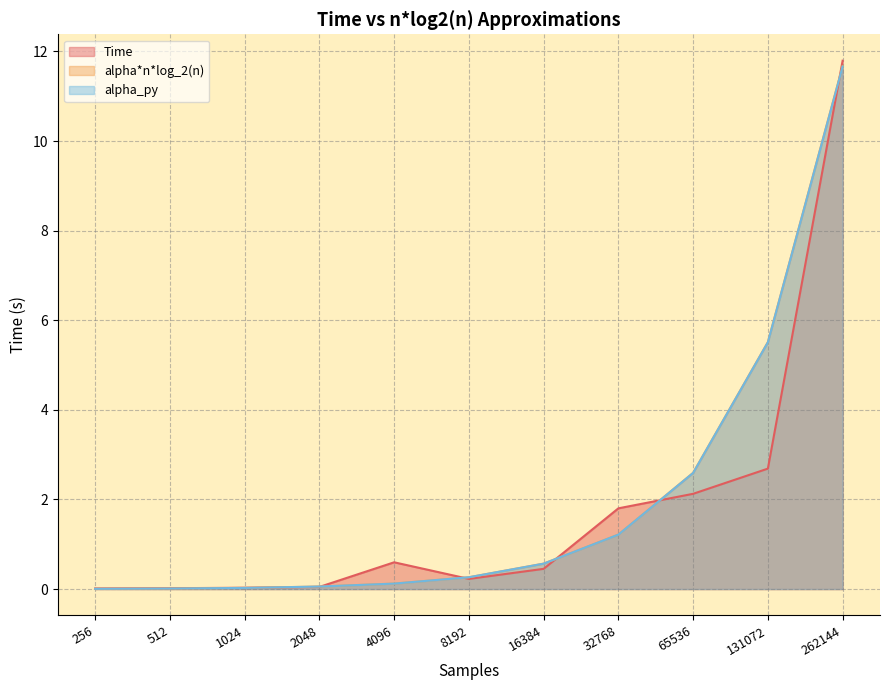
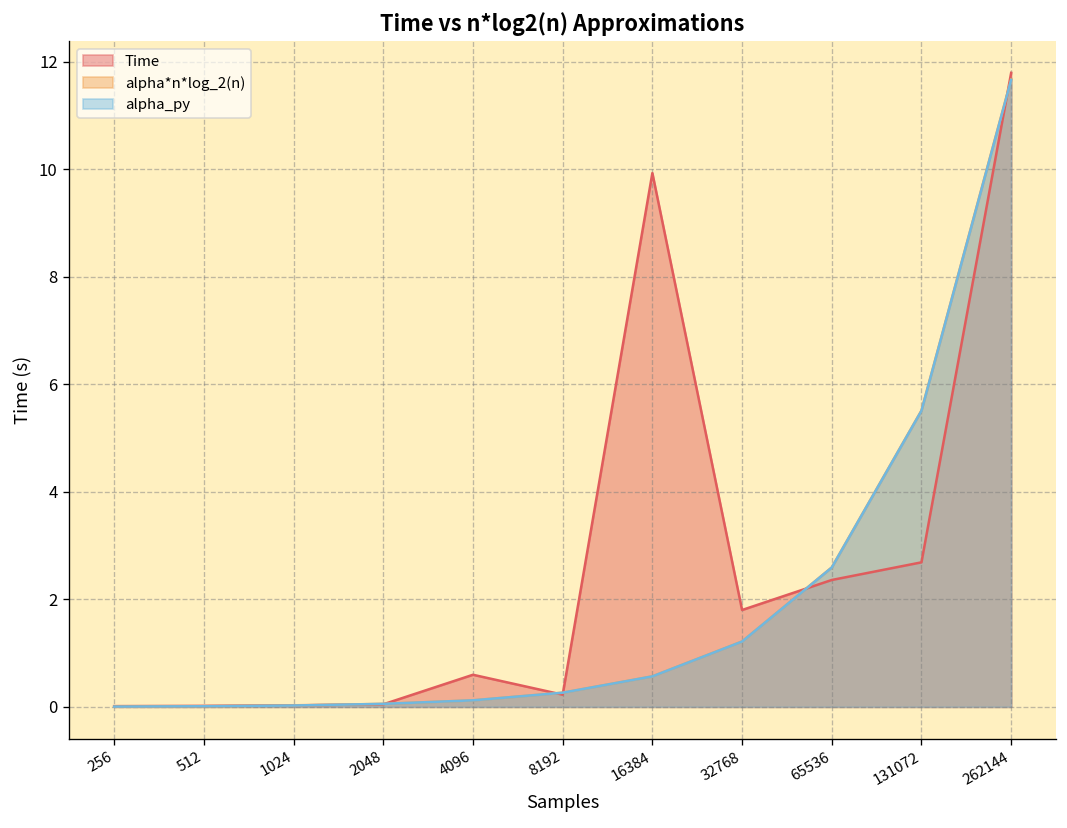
Time, 16384: 0.5 -> 9.9
Time, 65536: 2.1 -> 2.4
